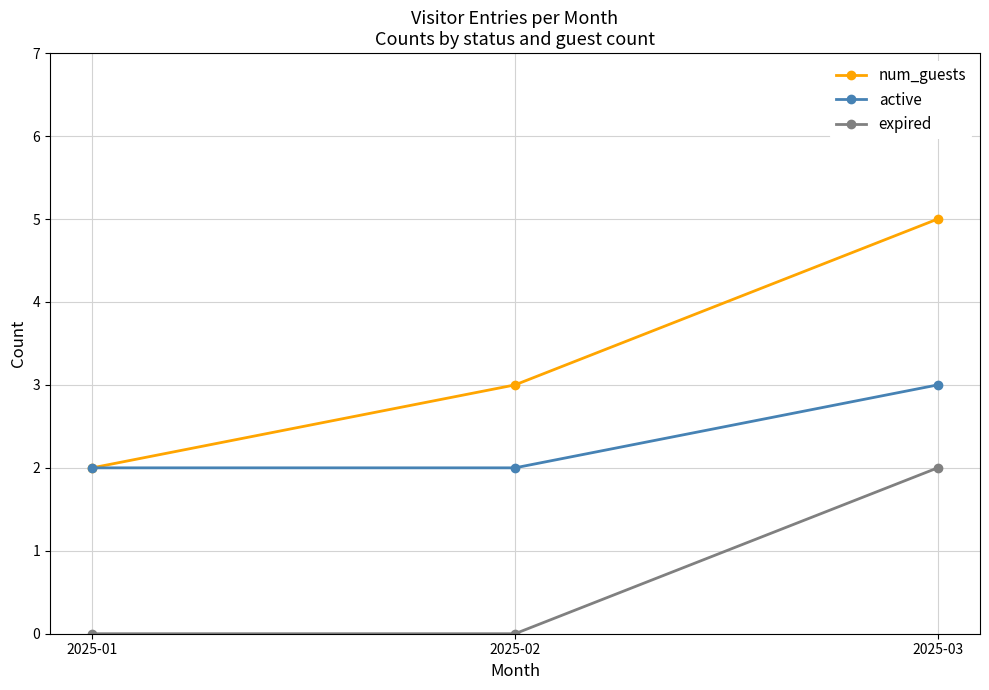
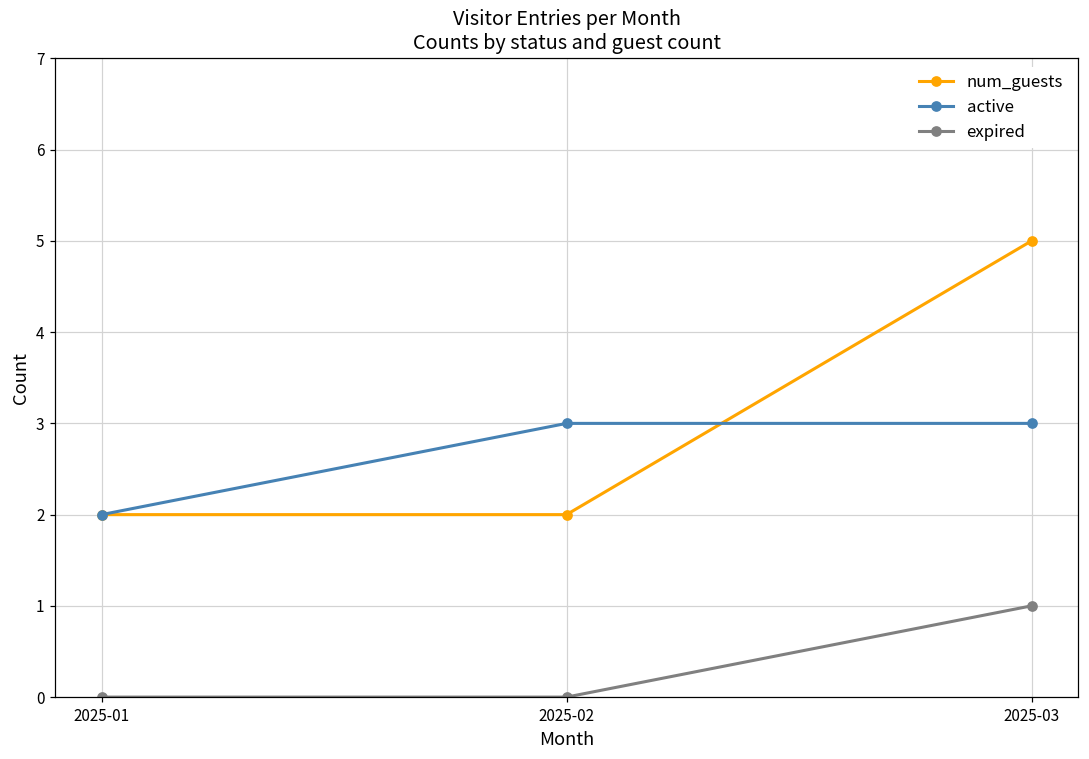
num_guests, 2025-02: 3 -> 2
active, 2025-02: 2 -> 3
expired, 2025-03: 2 -> 1
